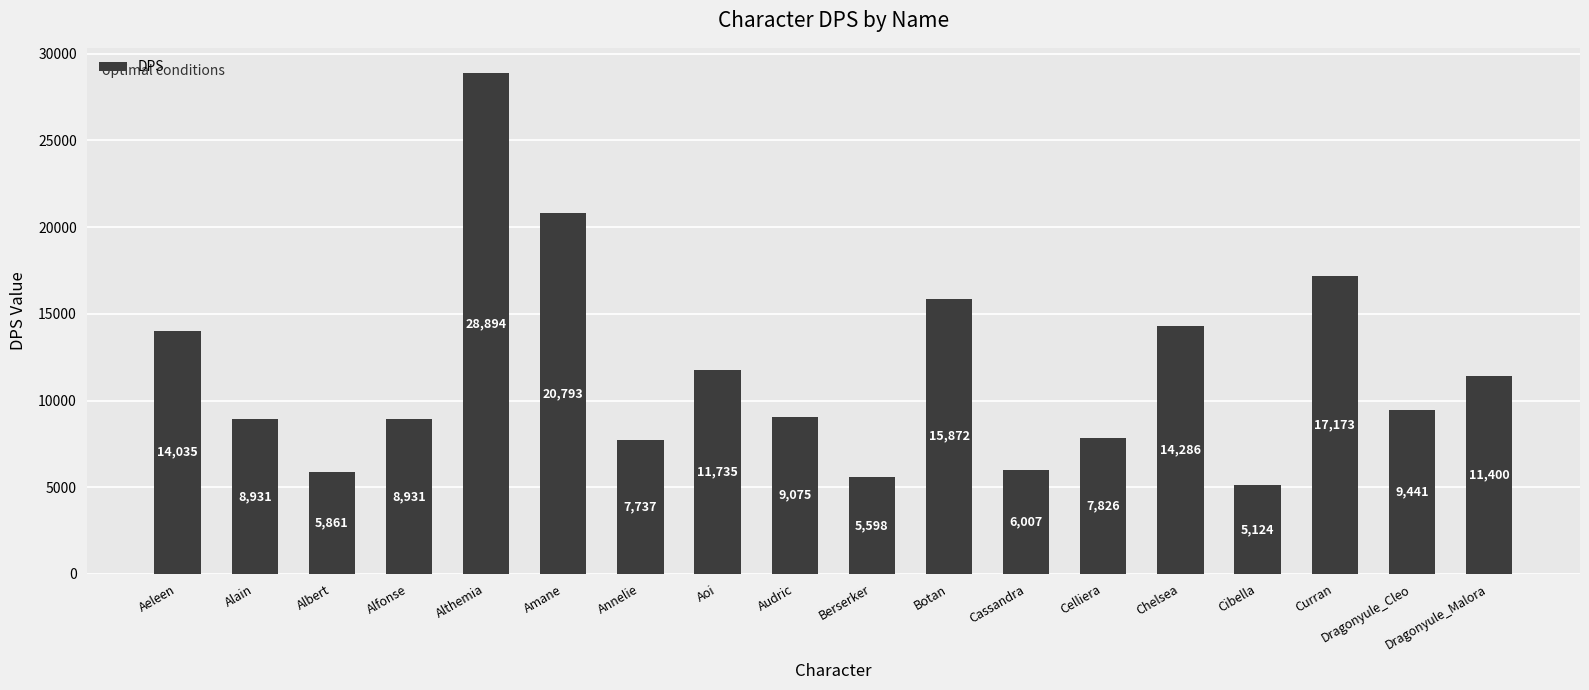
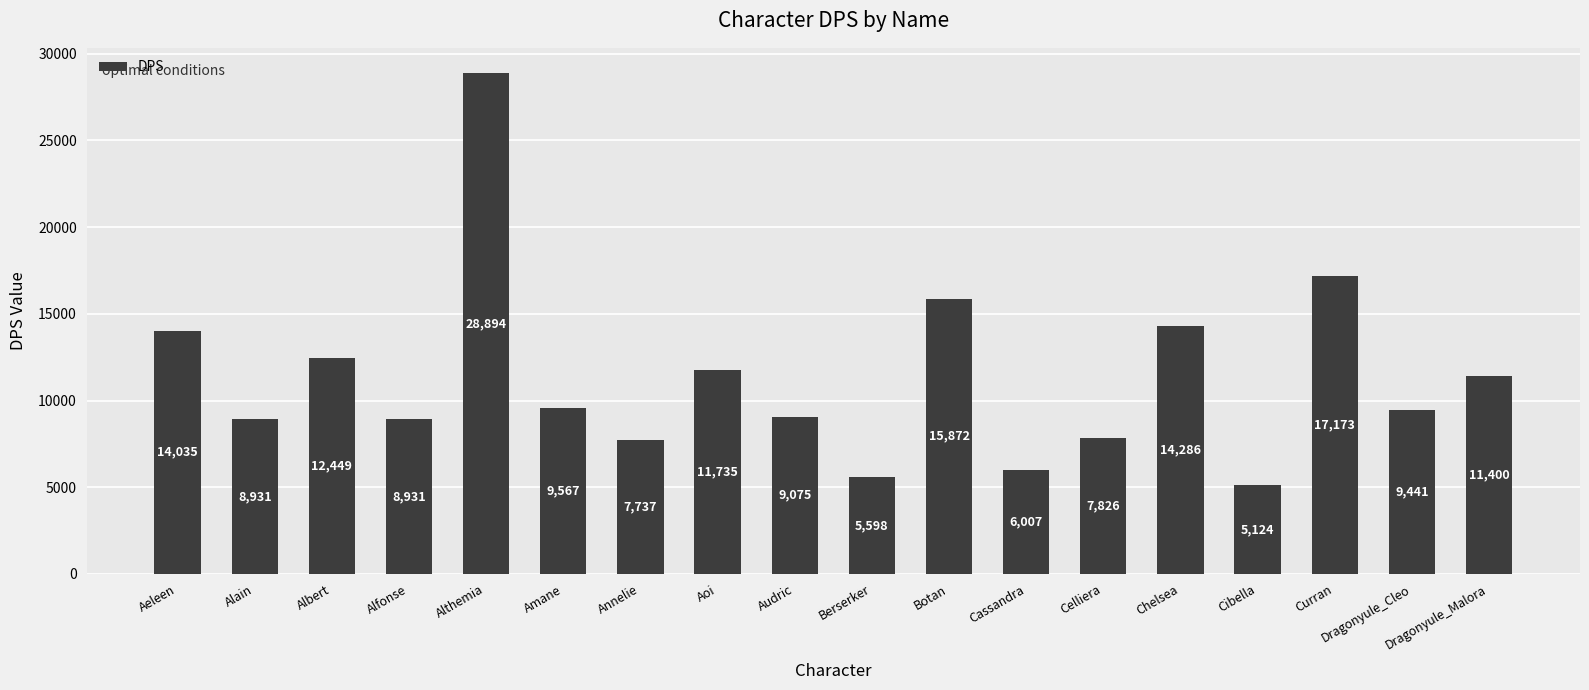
Albert: 5,861 -> 12,449
Amane: 20,793 -> 9,567
